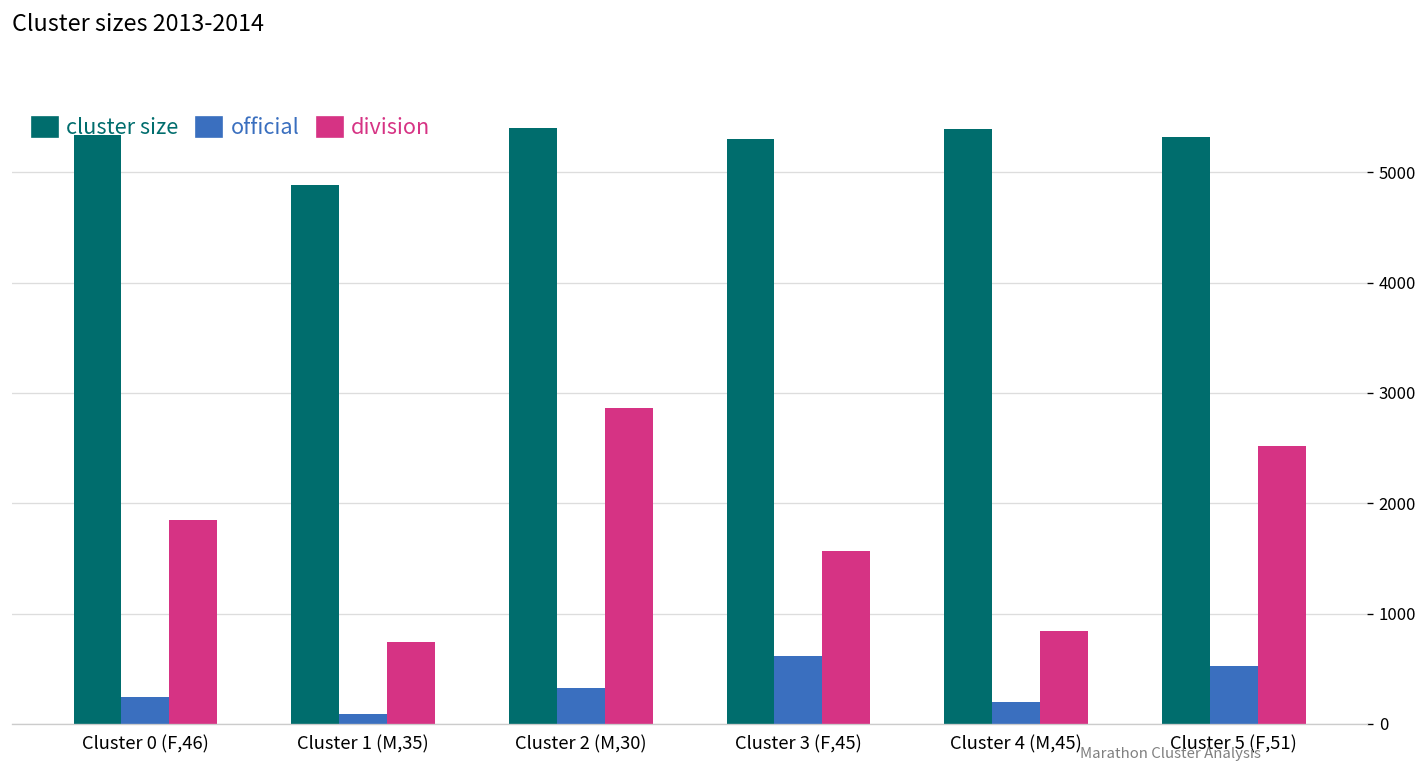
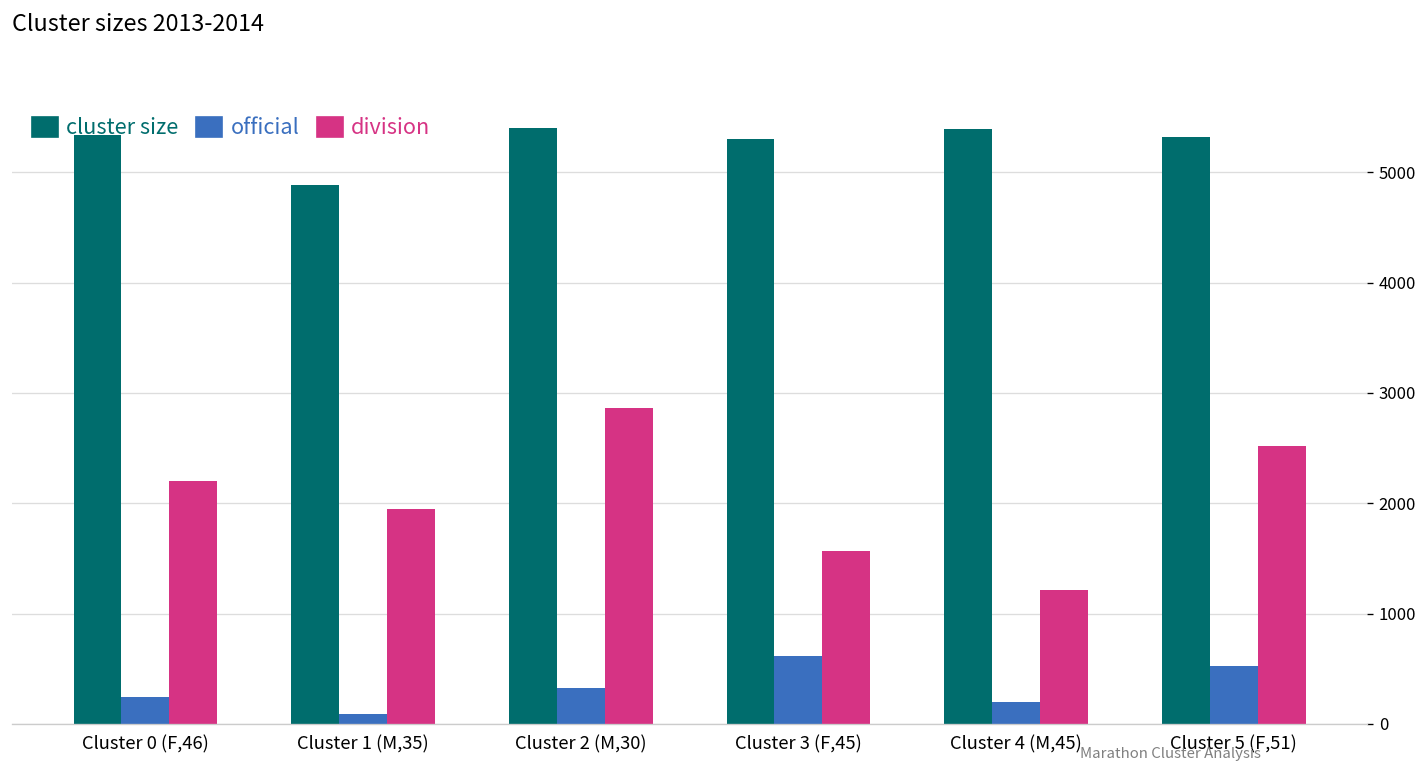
division, Cluster 0 (F,46): 1800 -> 2200
division, Cluster 1 (M,35): 700 -> 1900
division, Cluster 4 (M,45): 800 -> 1200
